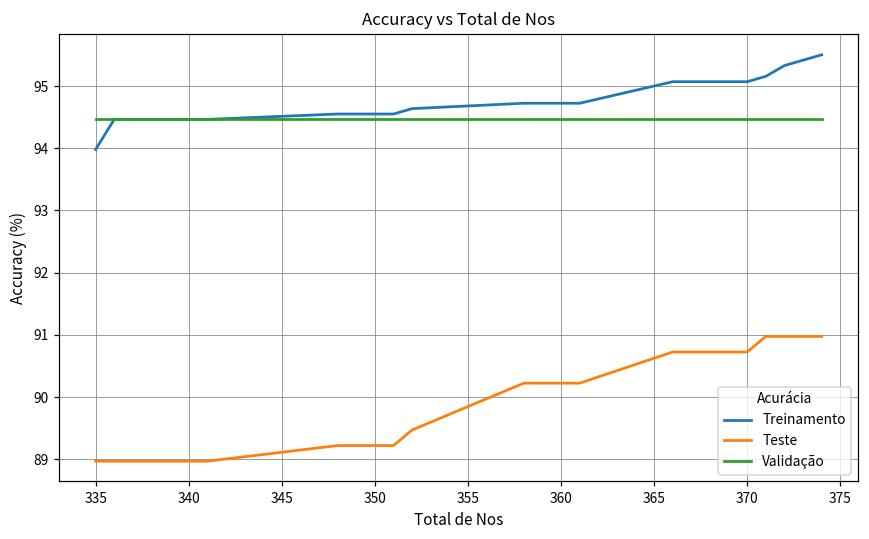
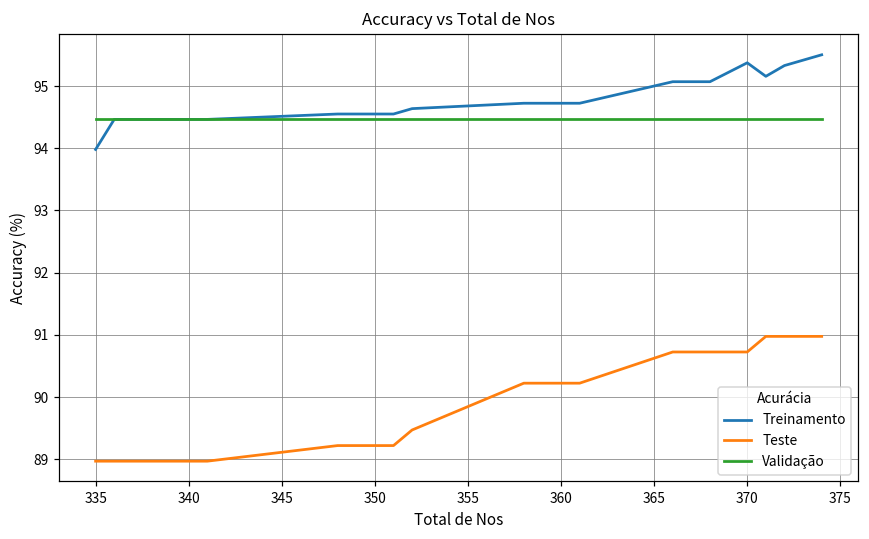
Treinamento, 370: 95.1 -> 95.4
